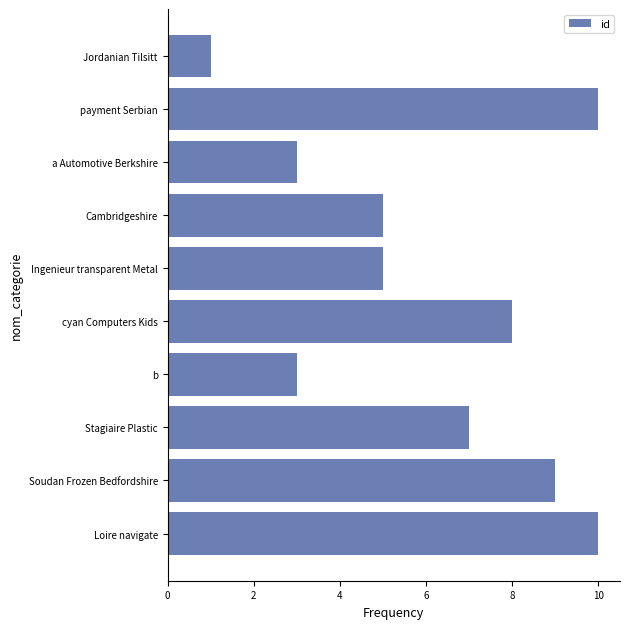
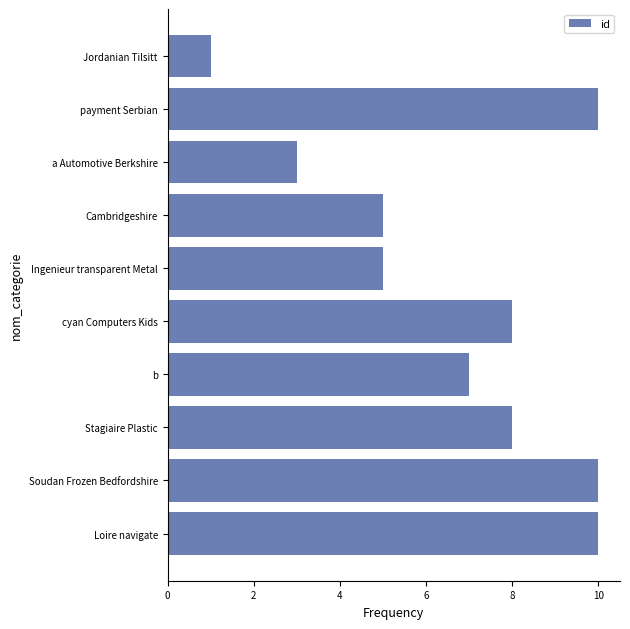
b: 3 -> 7
Stagiaire Plastic: 7 -> 8
Soudan Frozen Bedfordshire: 9 -> 10
